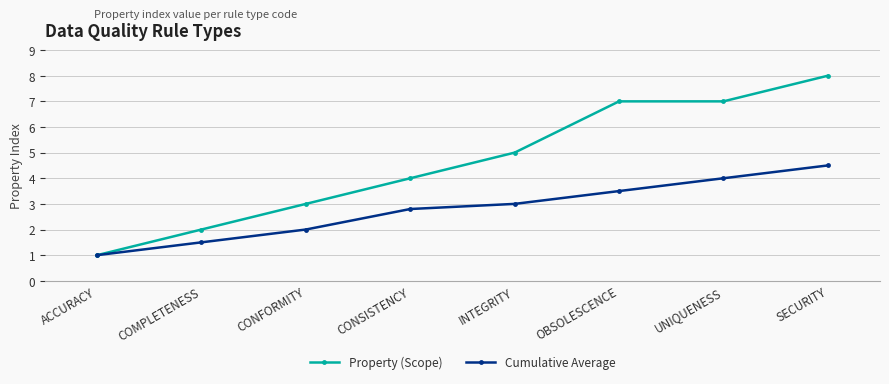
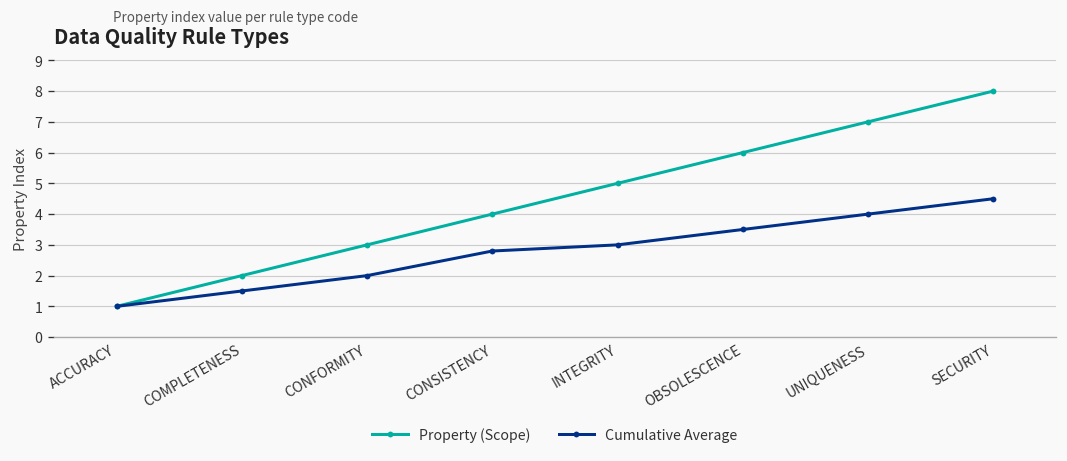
Property (Scope), OBSOLESCENCE: 7 -> 6
